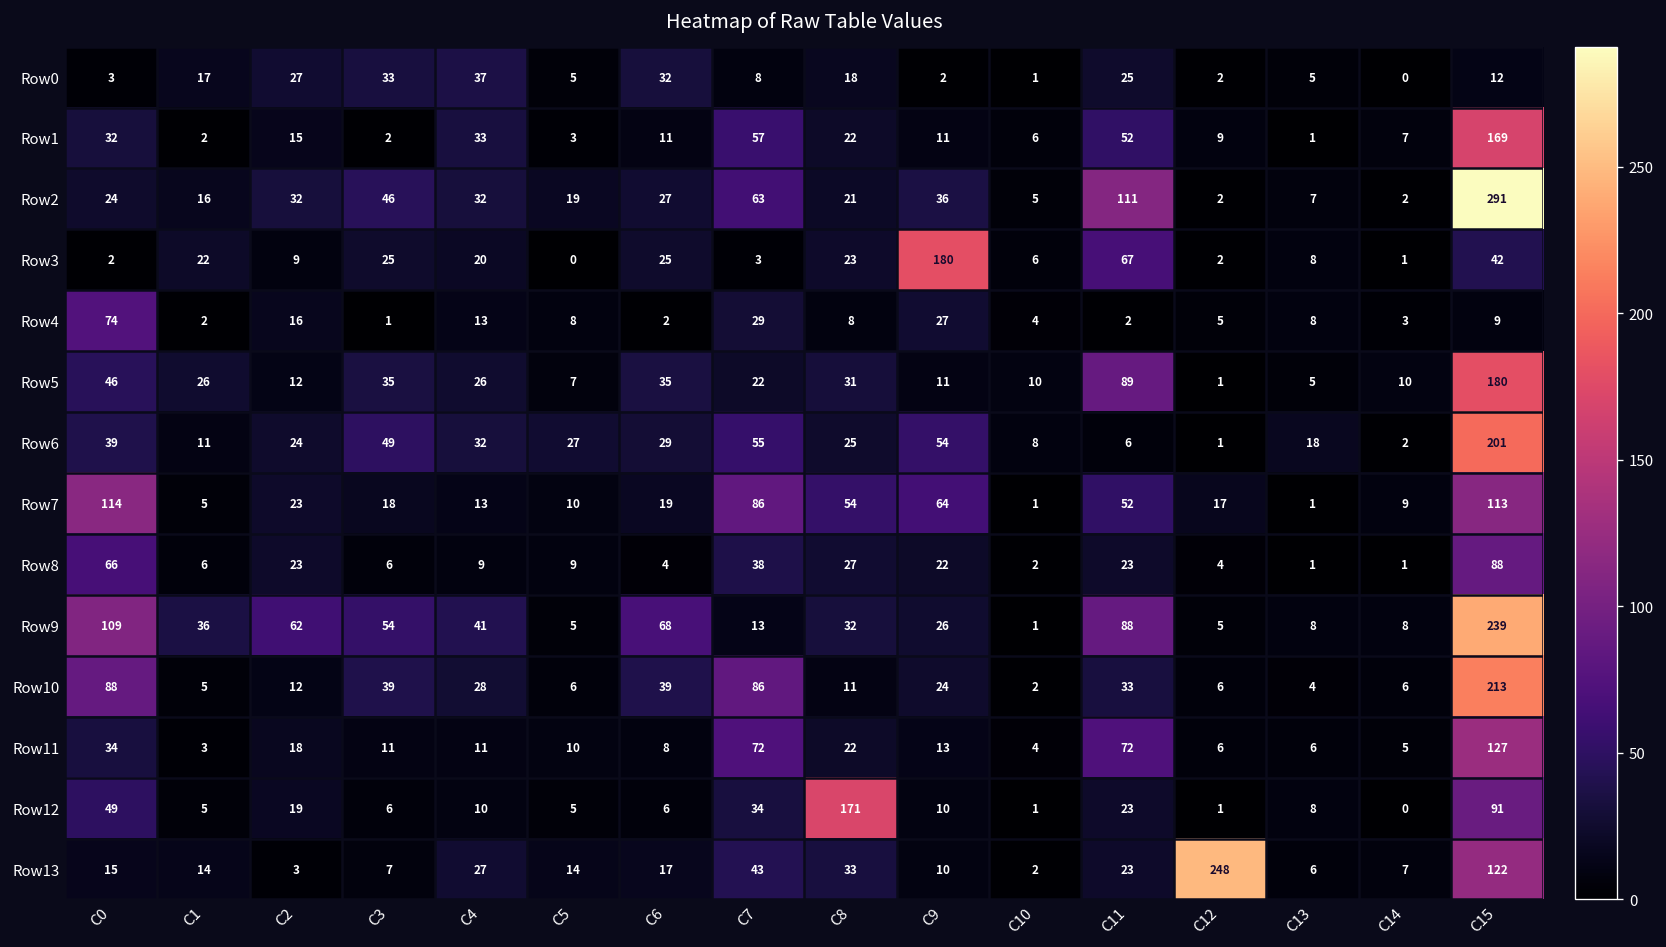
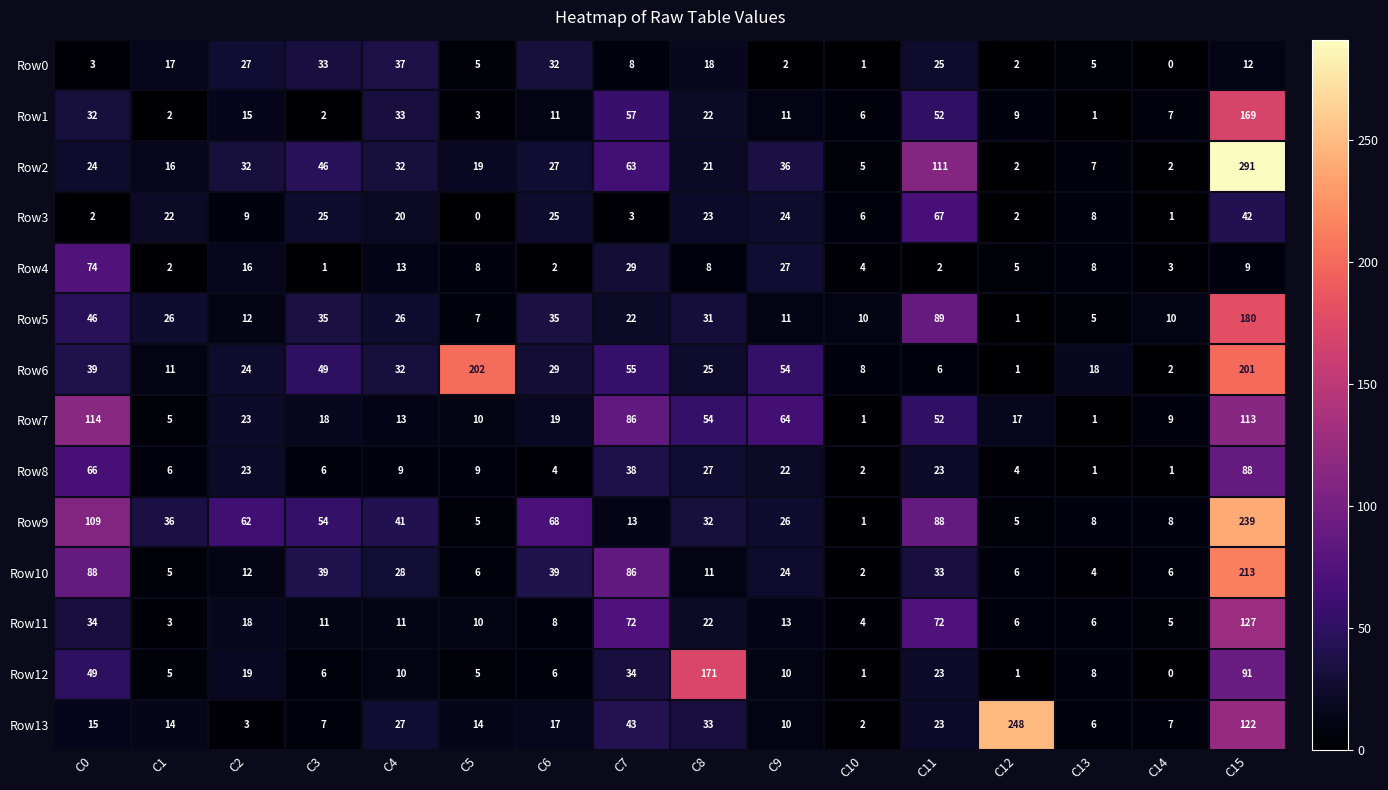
Row3, C9: 180 -> 24
Row6, C5: 27 -> 202
